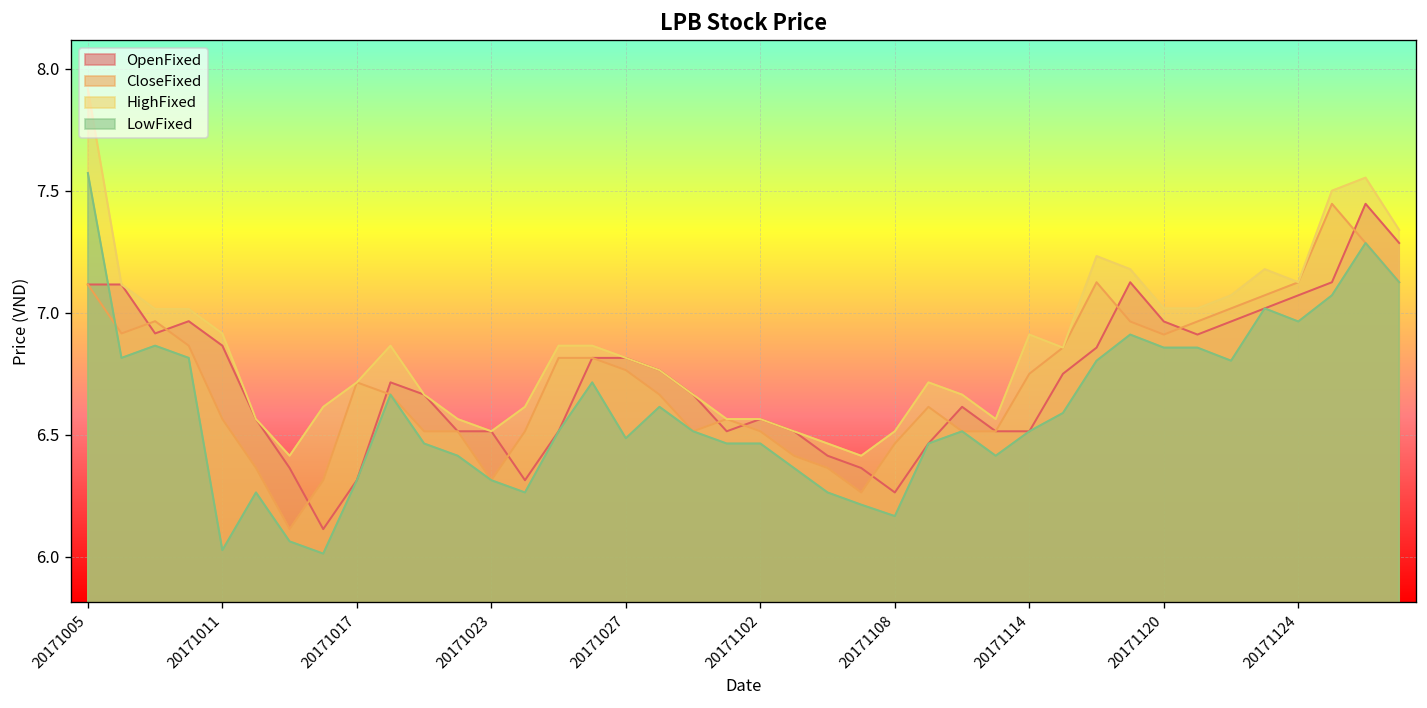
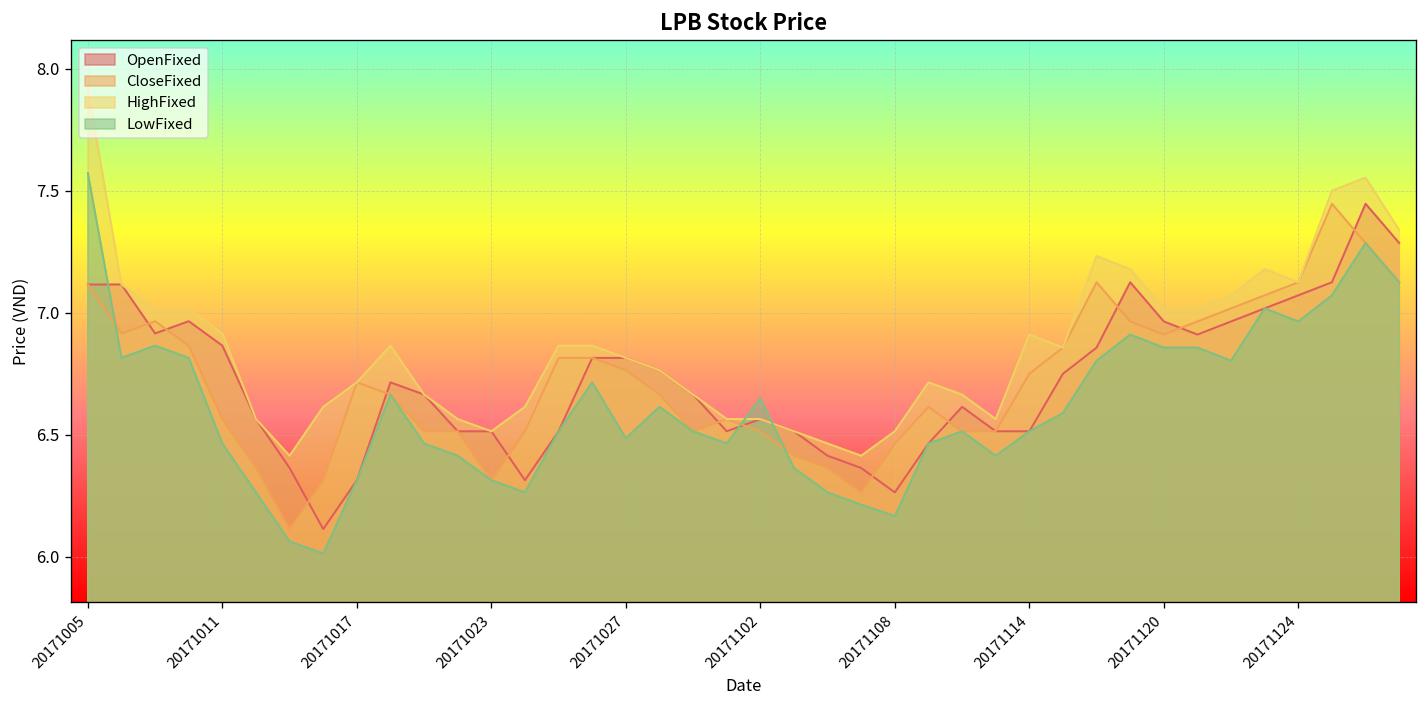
LowFixed, 20171011: 6.03 -> 6.46
LowFixed, 20171102: 6.46 -> 6.65
